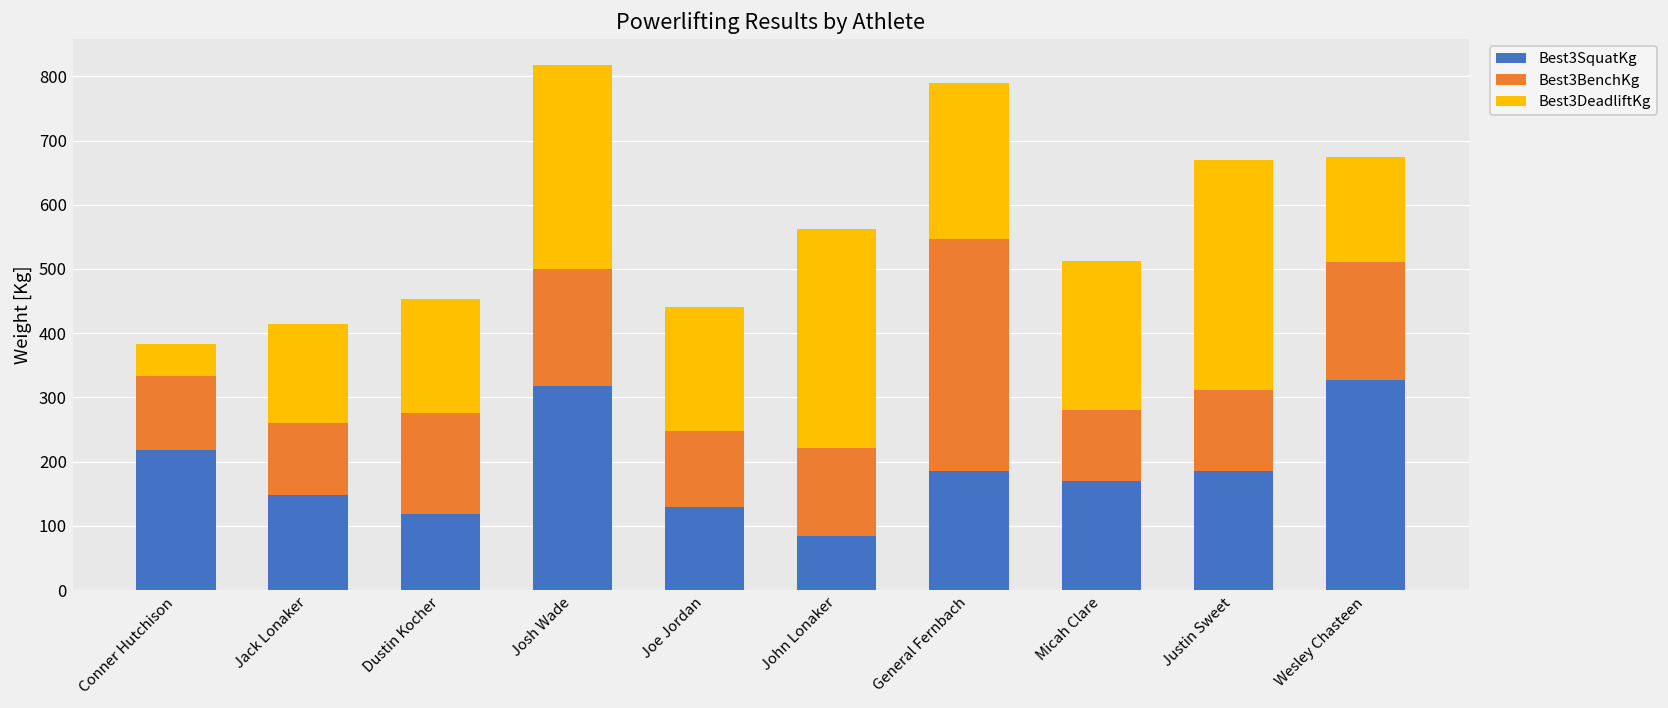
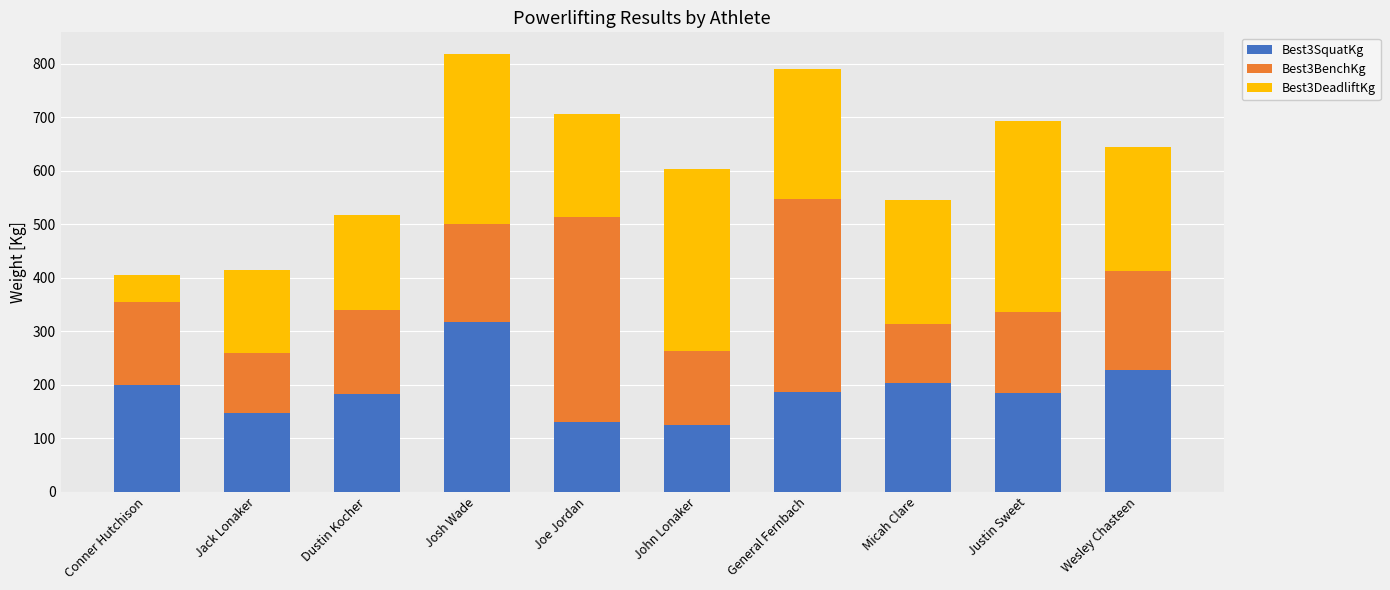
Best3SquatKg, Conner Hutchison: 220 -> 200
Best3BenchKg, Conner Hutchison: 120 -> 150
Best3SquatKg, Dustin Kocher: 120 -> 180
Best3BenchKg, Joe Jordan: 120 -> 380
Best3SquatKg, John Lonaker: 80 -> 130
Best3SquatKg, Micah Clare: 170 -> 200
Best3BenchKg, Justin Sweet: 130 -> 150
Best3SquatKg, Wesley Chasteen: 330 -> 230
Best3DeadliftKg, Wesley Chasteen: 160 -> 230
